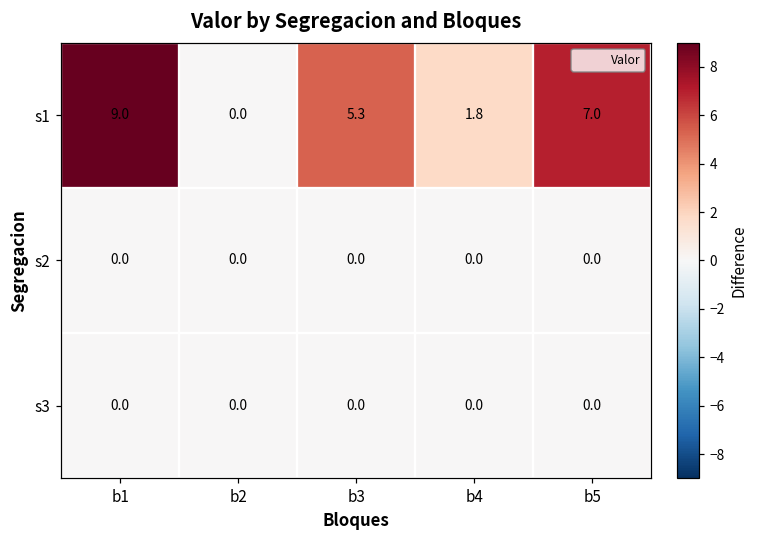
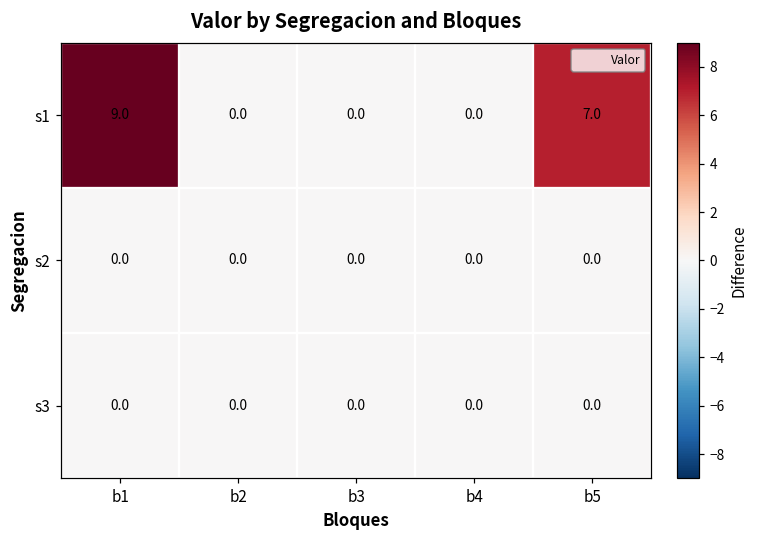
s1, b3: 5.3 -> 0.0
s1, b4: 1.8 -> 0.0
